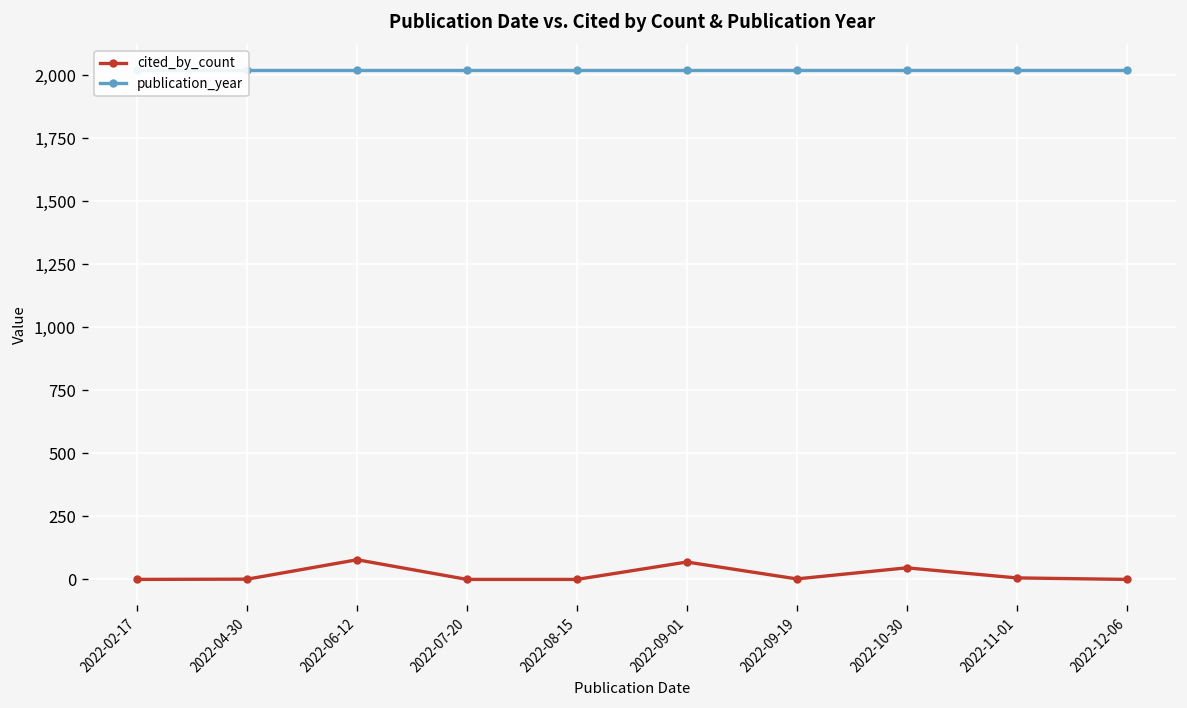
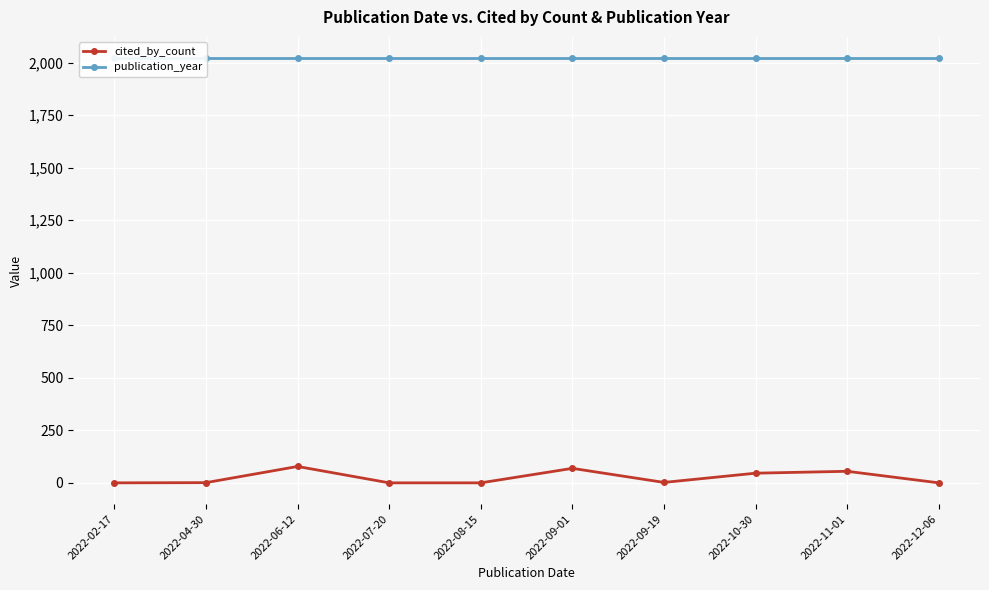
cited_by_count, 2022-11-01: 10 -> 60
